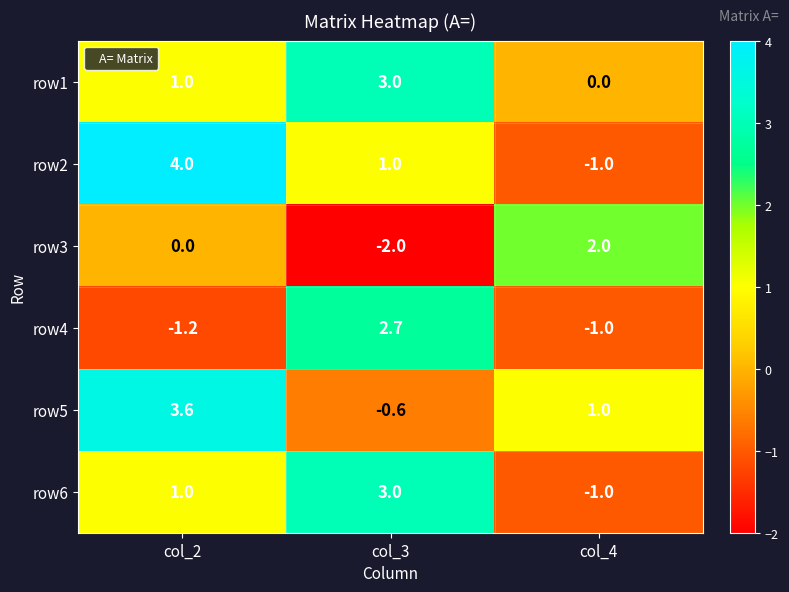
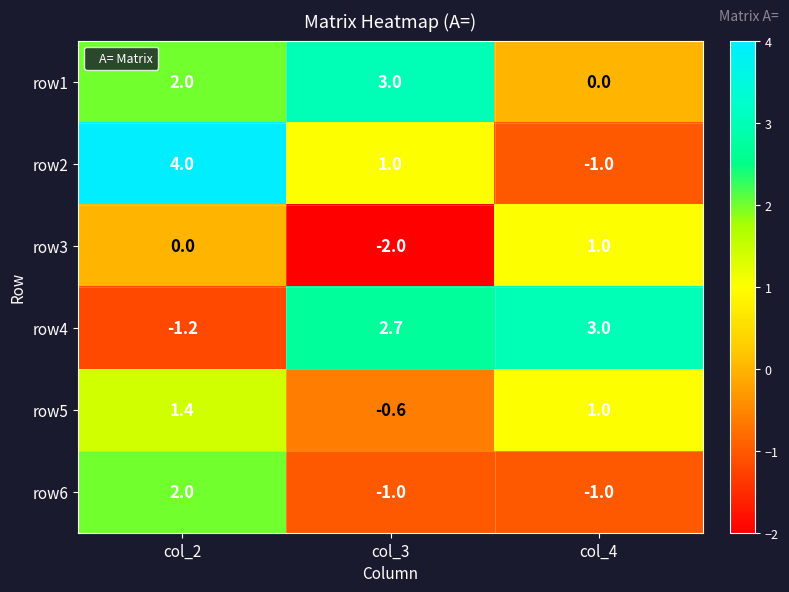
row1, col_2: 1.0 -> 2.0
row3, col_4: 2.0 -> 1.0
row4, col_4: -1.0 -> 3.0
row5, col_2: 3.6 -> 1.4
row6, col_2: 1.0 -> 2.0
row6, col_3: 3.0 -> -1.0
